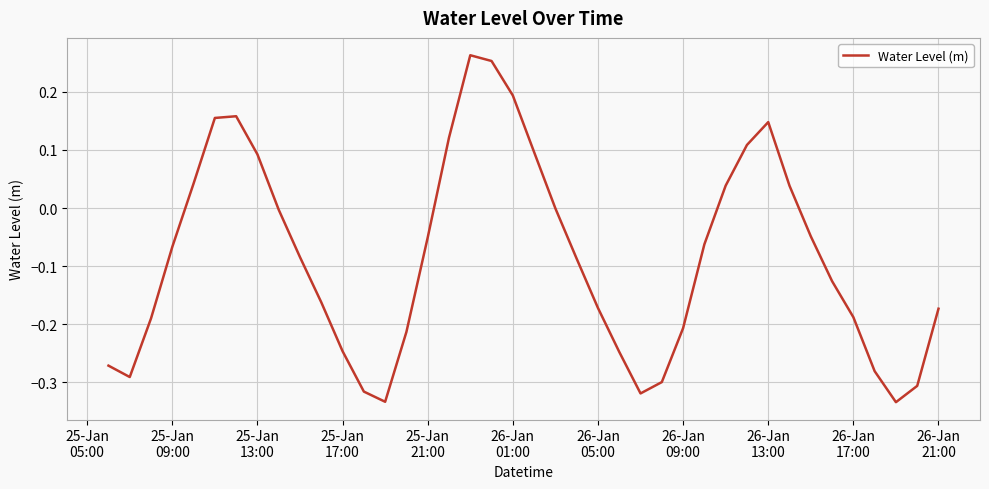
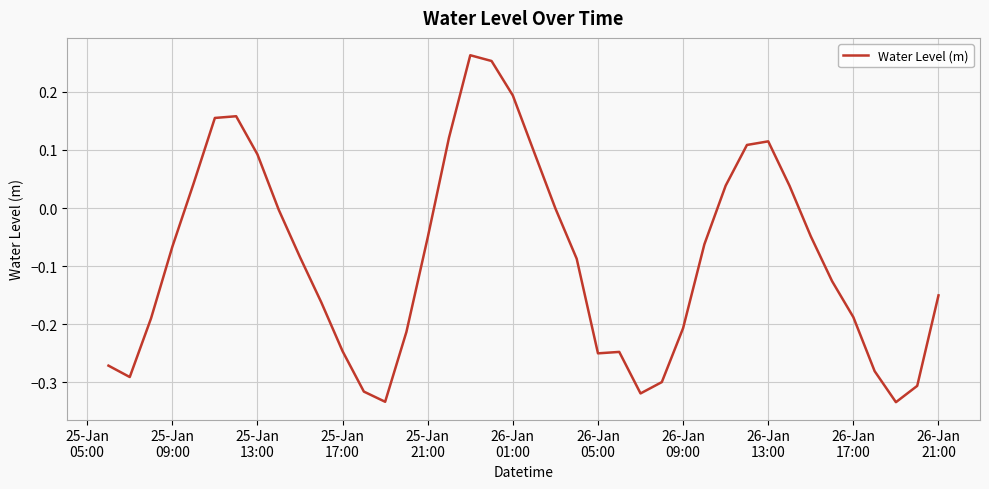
26-Jan 05:00: -0.17 -> -0.25
26-Jan 13:00: 0.15 -> 0.11
26-Jan 21:00: -0.17 -> -0.15
